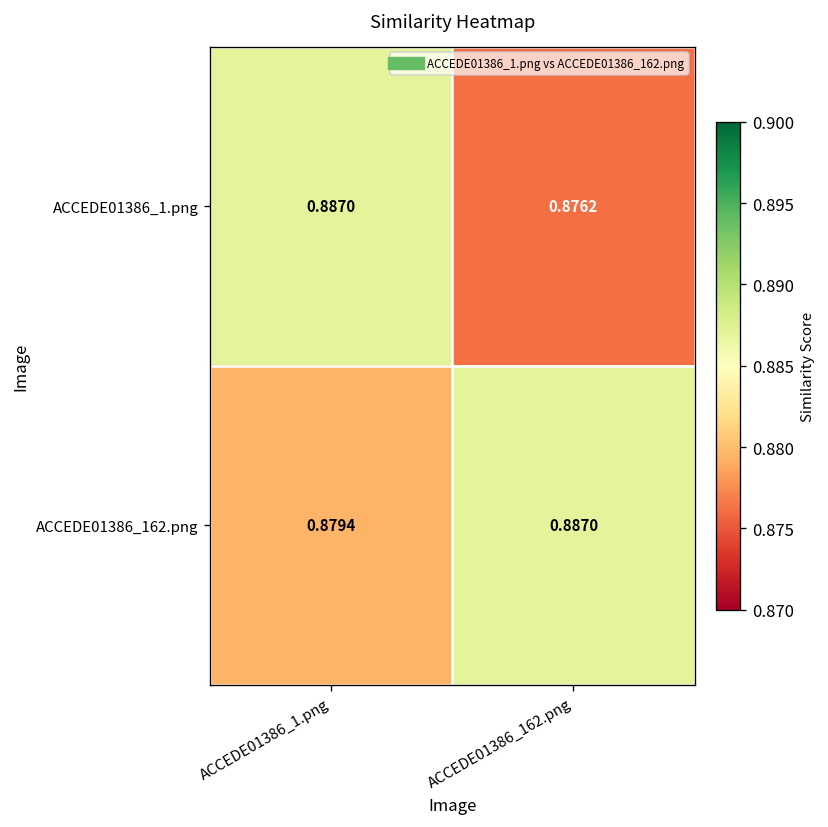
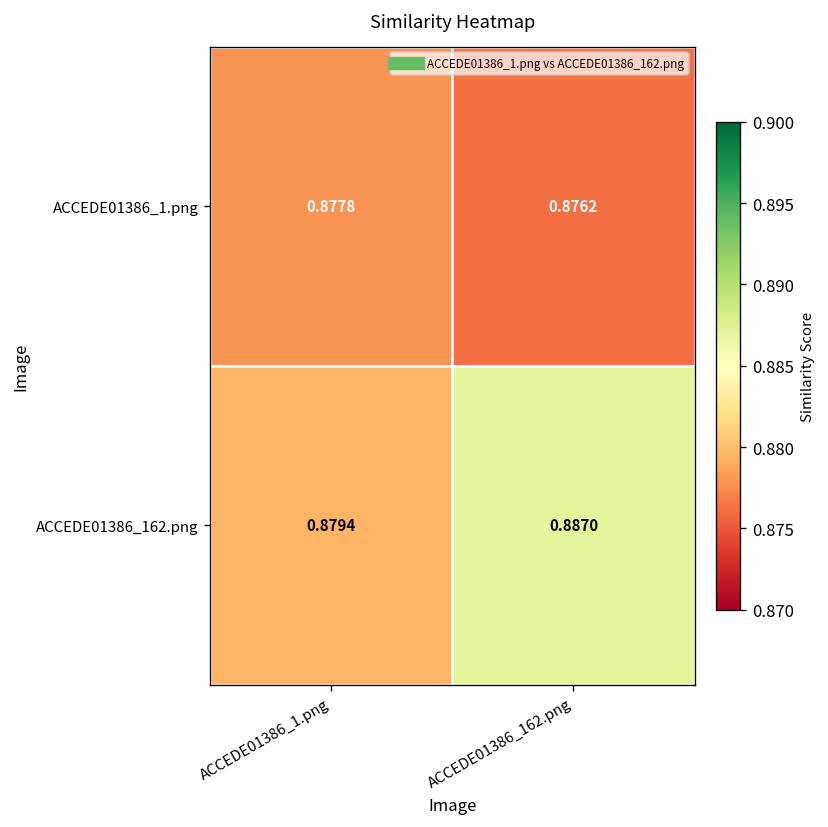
ACCEDE01386_1.png, ACCEDE01386_1.png: 0.8870 -> 0.8778
